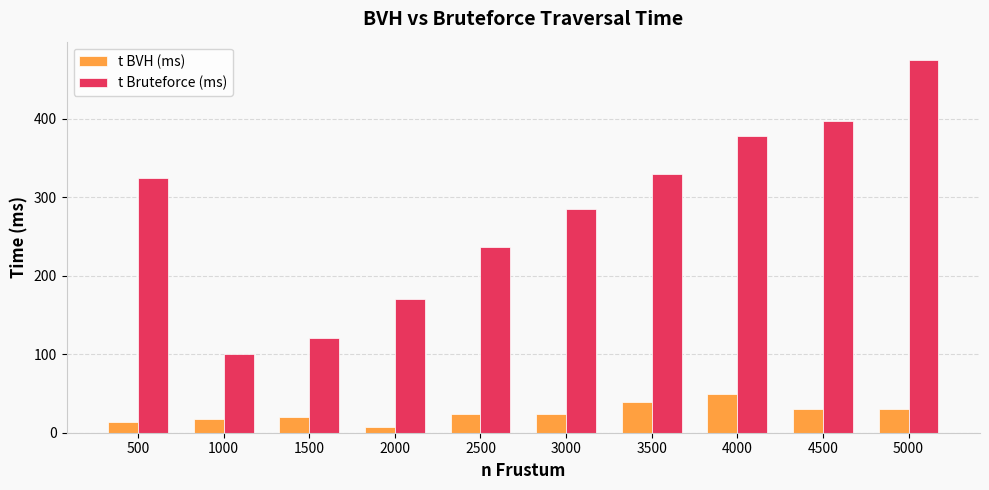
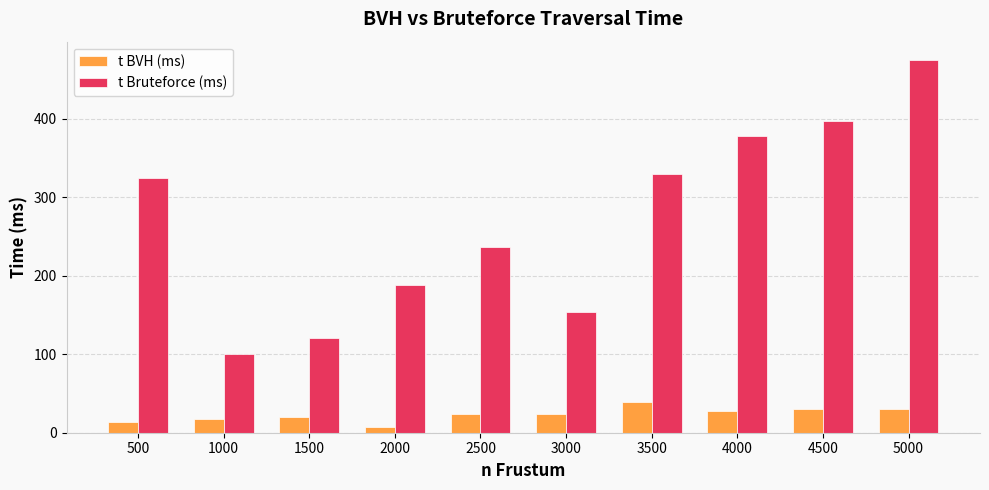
t Bruteforce (ms), 2000: 170 -> 190
t Bruteforce (ms), 3000: 280 -> 150
t BVH (ms), 4000: 50 -> 30
